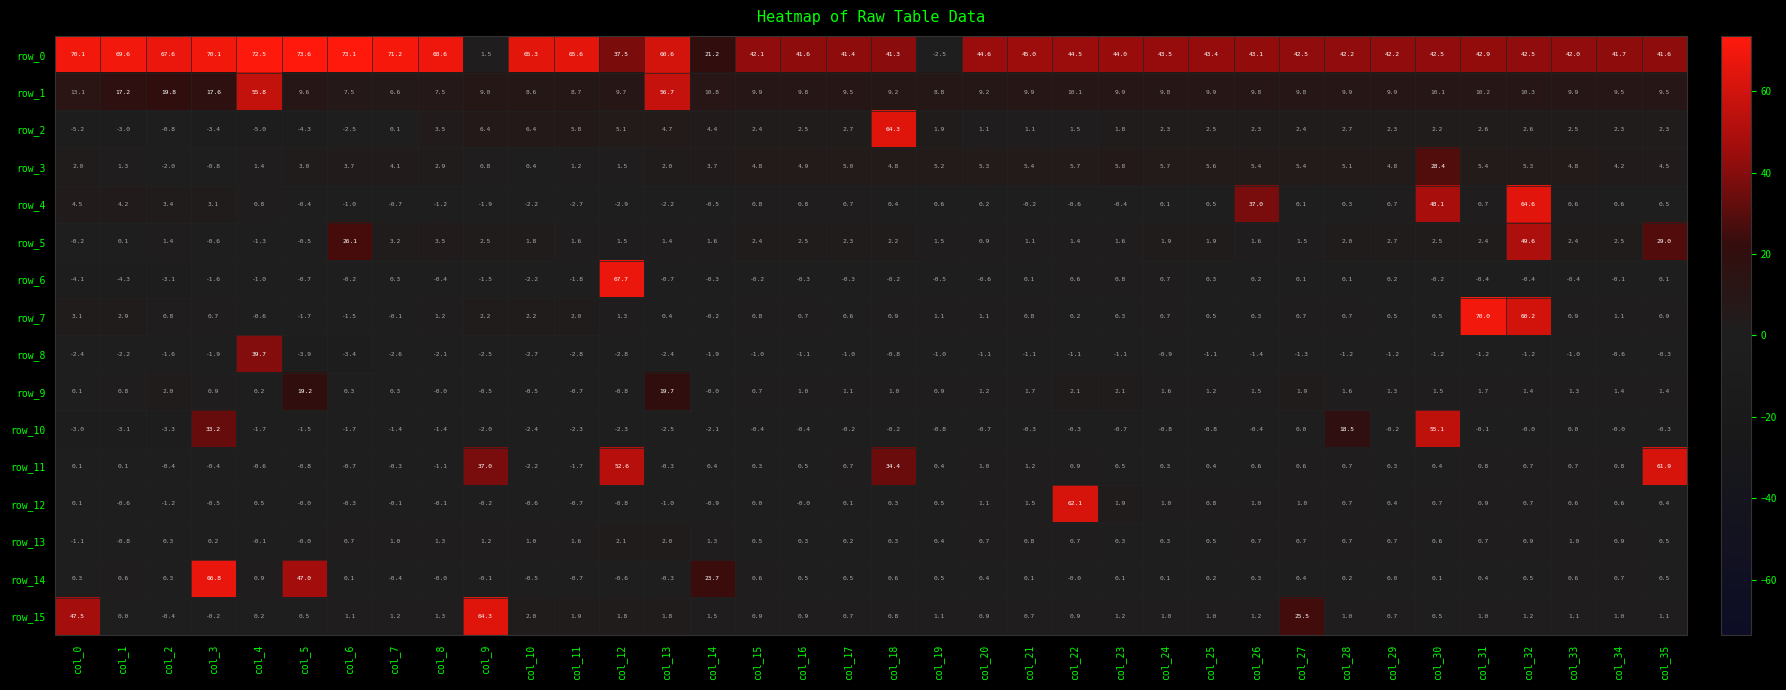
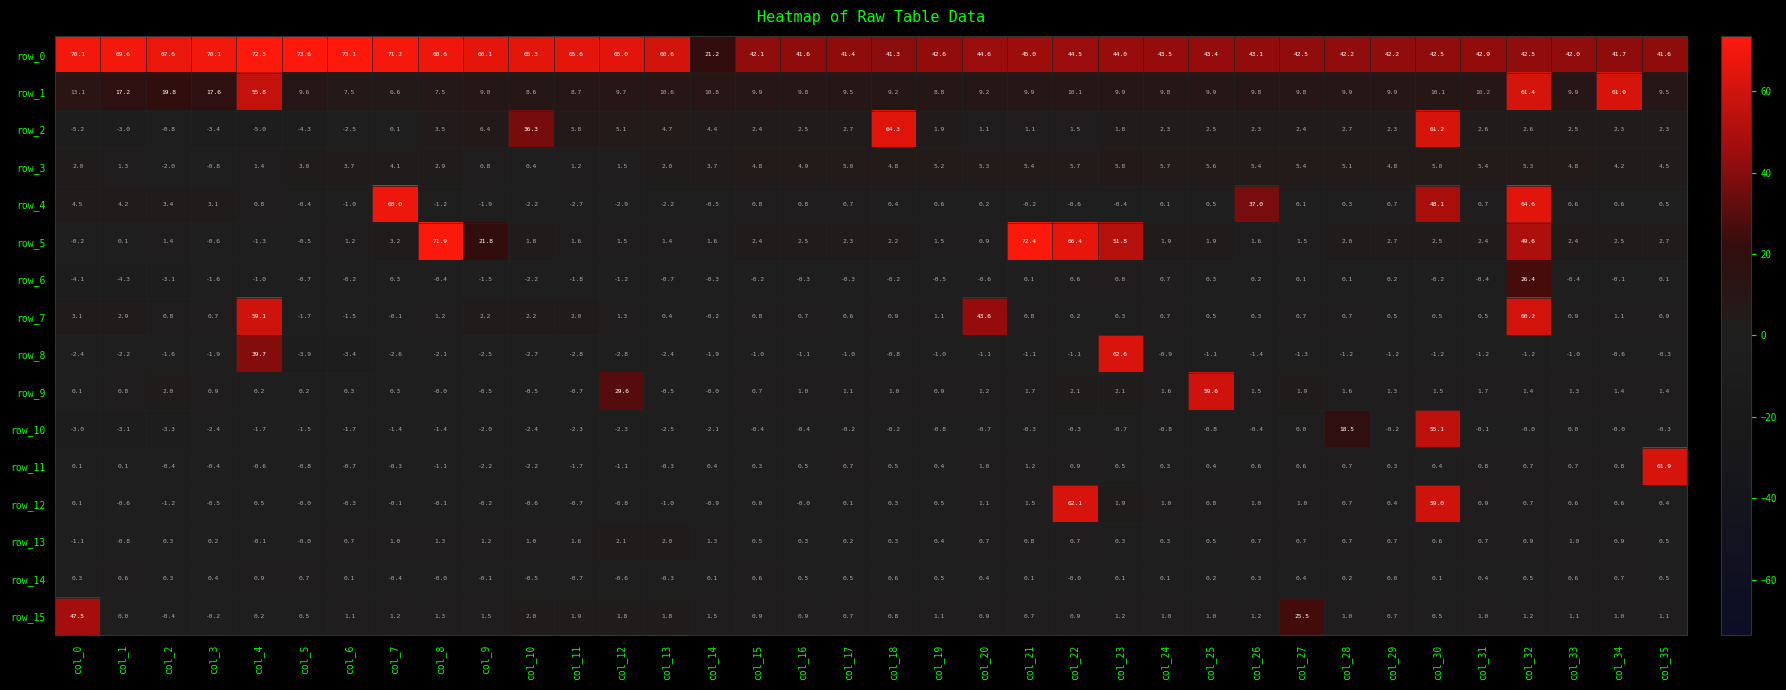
row_0, col_9: 1.5 -> 66.1
row_0, col_12: 37.5 -> 65.0
row_0, col_19: -2.5 -> 42.6
row_1, col_13: 56.7 -> 10.6
row_1, col_32: 10.3 -> 61.4
row_1, col_34: 9.5 -> 61.9
row_2, col_10: 6.4 -> 36.3
row_2, col_30: 2.2 -> 61.2
row_3, col_30: 28.4 -> 5.0
row_4, col_7: -0.7 -> 68.0
row_5, col_6: 26.1 -> 1.2
row_5, col_8: 3.5 -> 71.9
row_5, col_9: 2.5 -> 21.8
row_5, col_21: 1.1 -> 72.4
row_5, col_22: 1.4 -> 66.4
row_5, col_23: 1.6 -> 51.8
row_5, col_35: 29.0 -> 2.7
row_6, col_12: 67.7 -> -1.2
row_6, col_32: -0.4 -> 26.4
row_7, col_4: -0.6 -> 59.1
row_7, col_20: 1.1 -> 43.6
row_7, col_31: 70.0 -> 0.5
row_8, col_23: -1.1 -> 62.6
row_9, col_5: 19.2 -> 0.2
row_9, col_12: -0.8 -> 29.6
row_9, col_13: 19.7 -> -0.5
row_9, col_25: 1.2 -> 59.6
row_10, col_3: 33.2 -> -2.4
row_11, col_9: 37.0 -> -2.2
row_11, col_12: 52.6 -> -1.1
row_11, col_18: 34.4 -> 0.5
row_12, col_30: 0.7 -> 59.0
row_14, col_3: 66.8 -> 0.4
row_14, col_5: 47.0 -> 0.7
row_14, col_14: 23.7 -> 0.1
row_15, col_9: 64.3 -> 1.5
